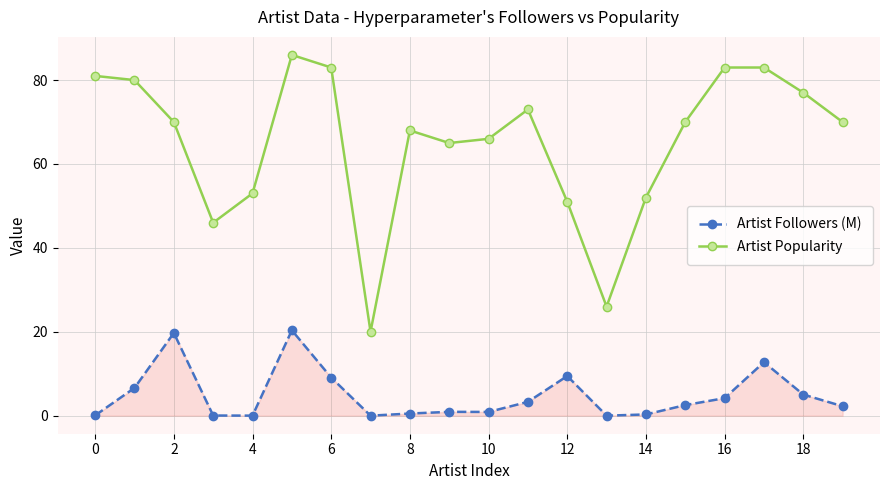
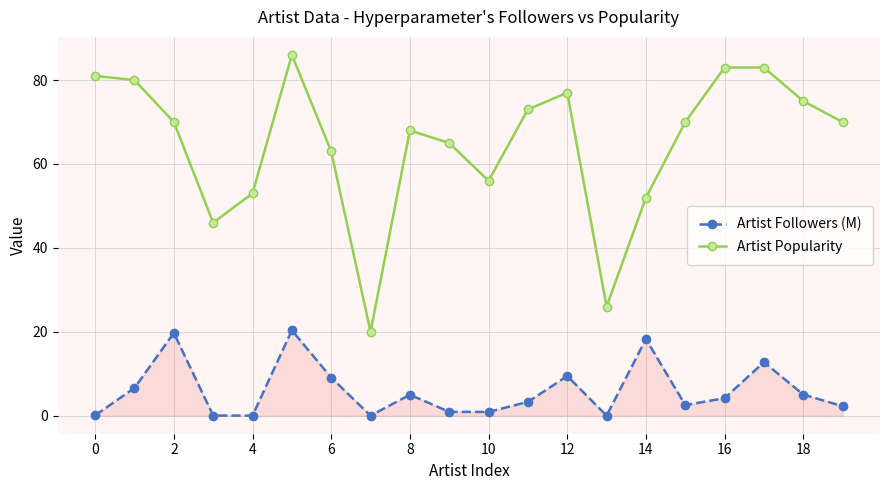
Artist Popularity, 6: 83 -> 63
Artist Followers (M), 8: 1 -> 5
Artist Popularity, 10: 66 -> 56
Artist Popularity, 12: 51 -> 77
Artist Followers (M), 14: 0 -> 18
Artist Popularity, 18: 77 -> 75
